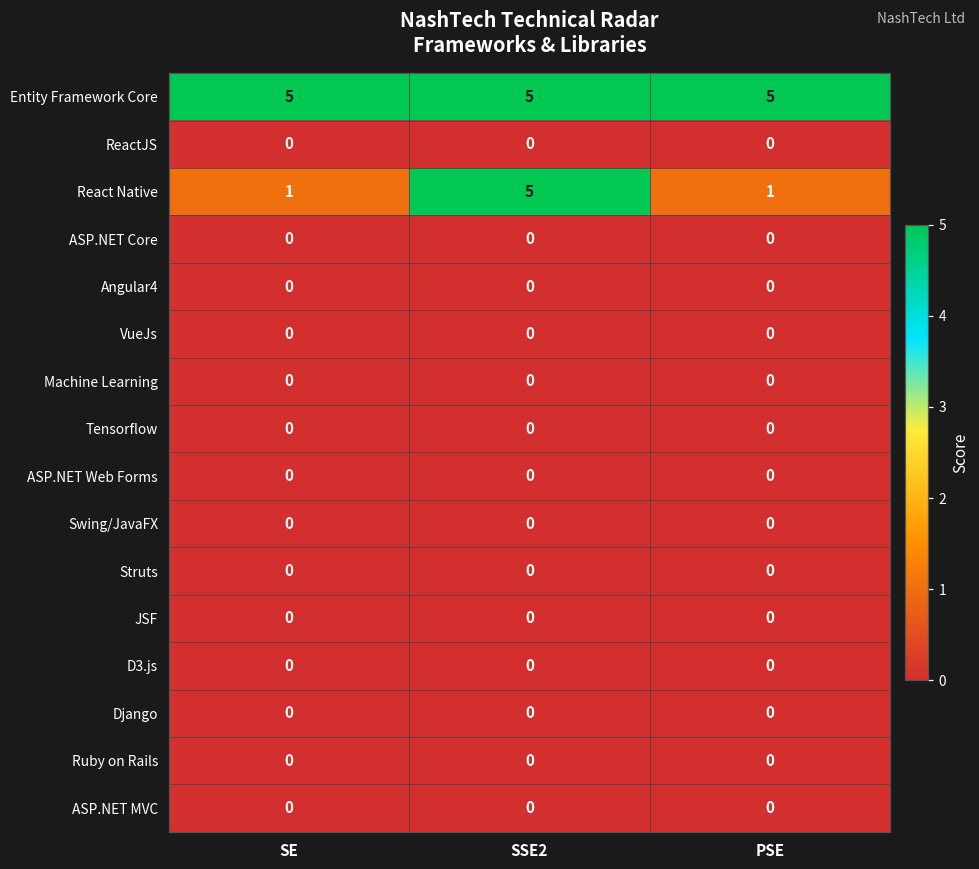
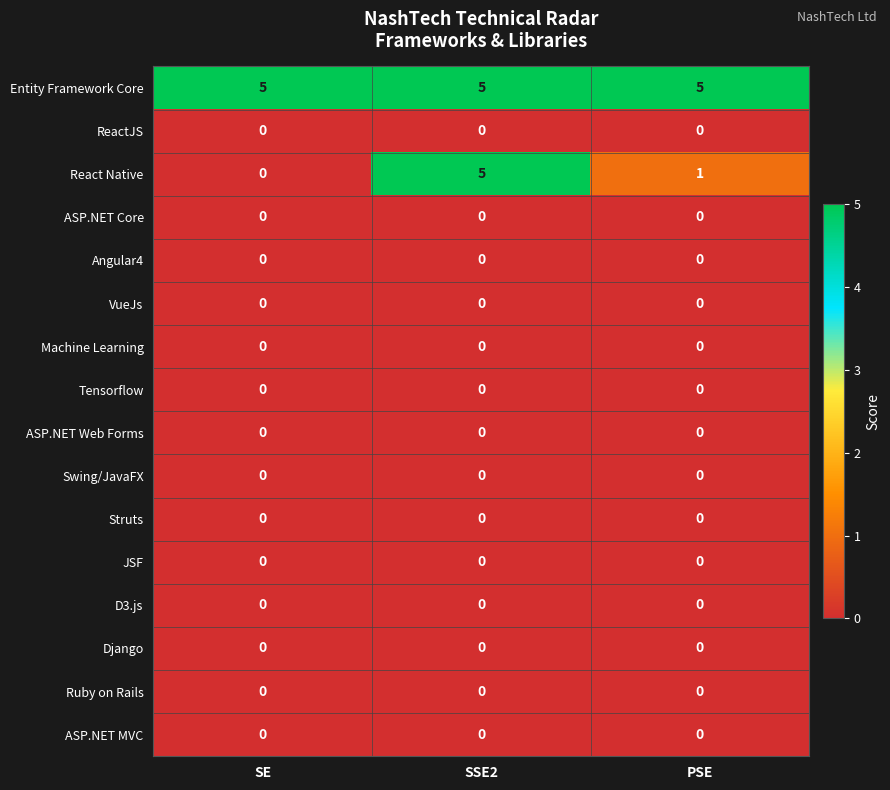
React Native, SE: 1 -> 0
